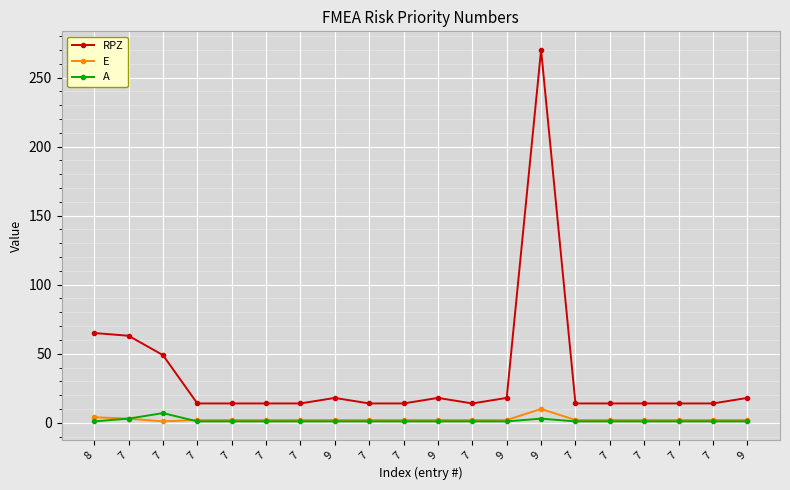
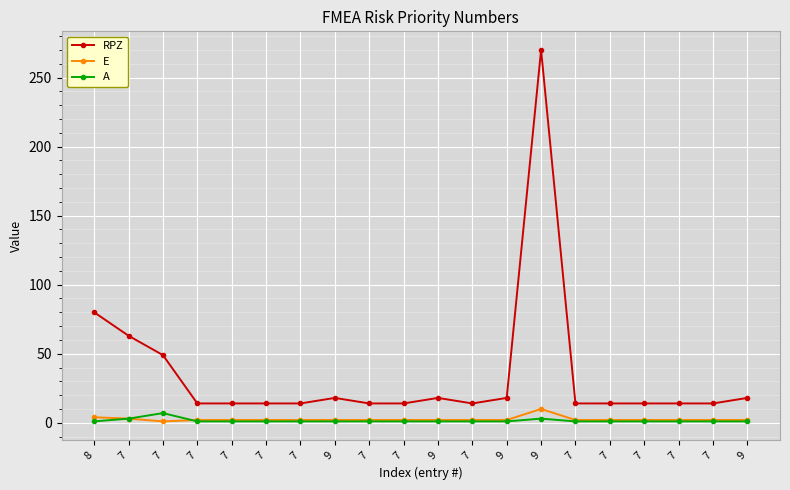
RPZ, 8: 65 -> 80
